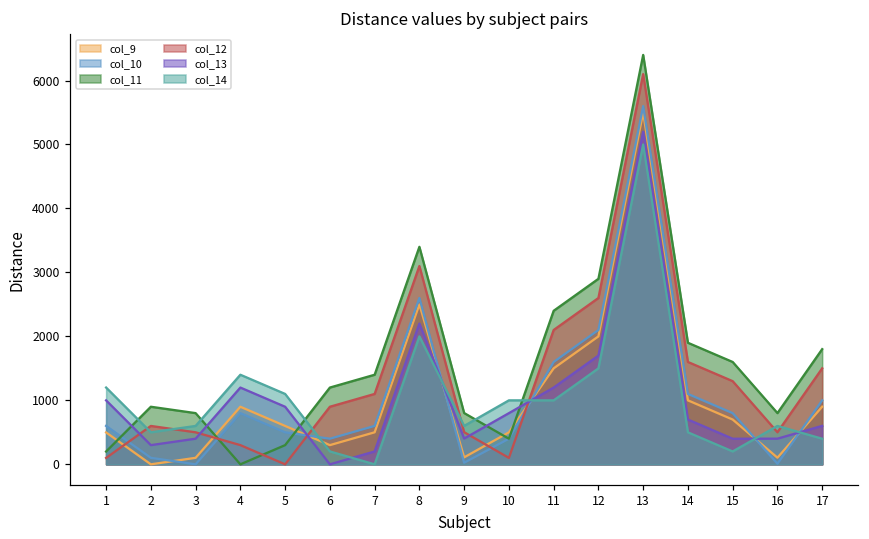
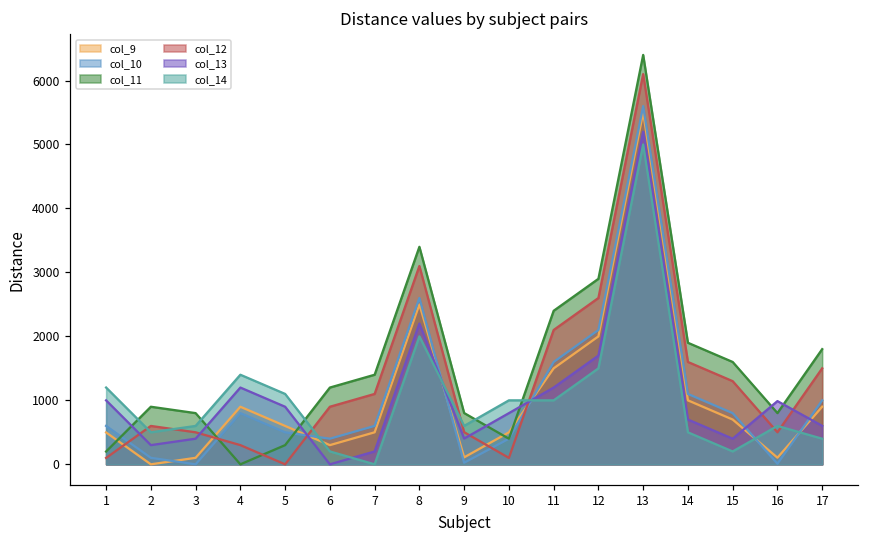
col_13, 16: 400 -> 1000
